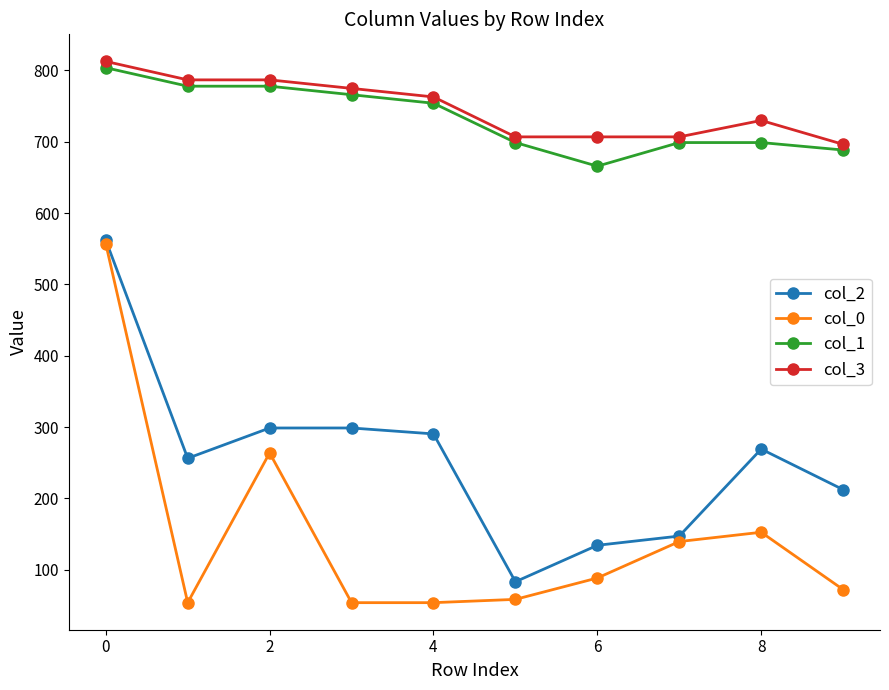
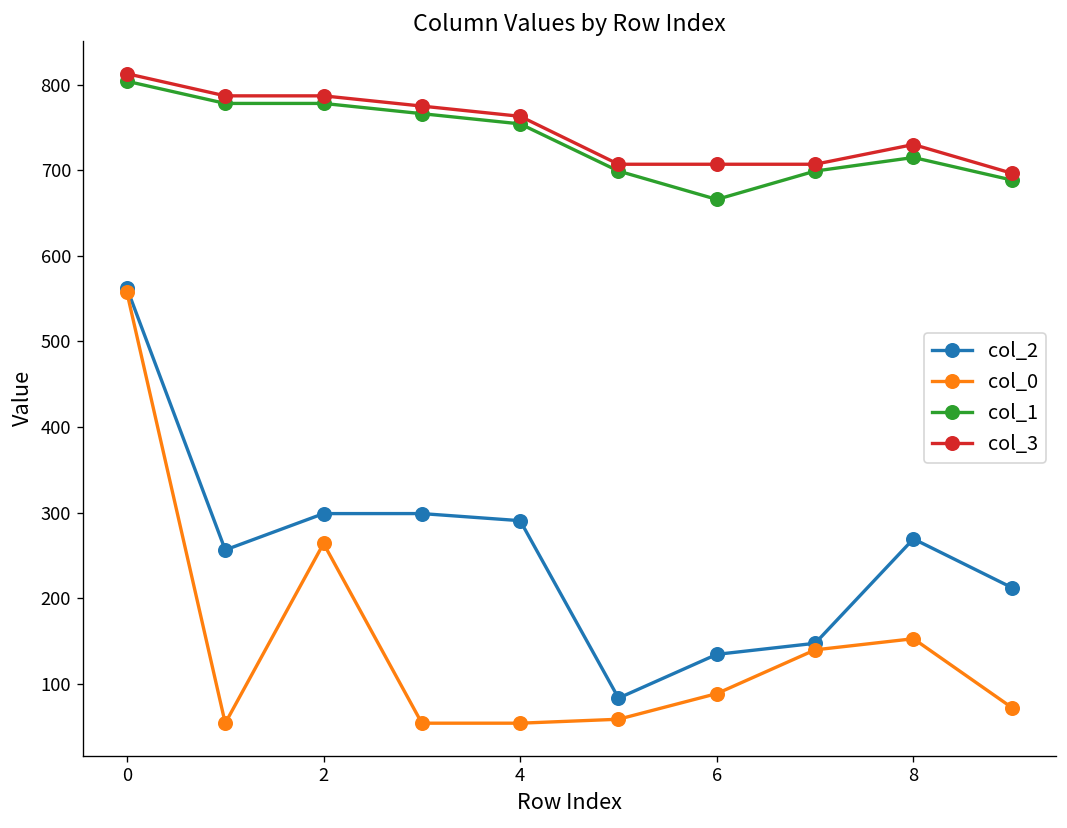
col_1, 8: 700 -> 710
